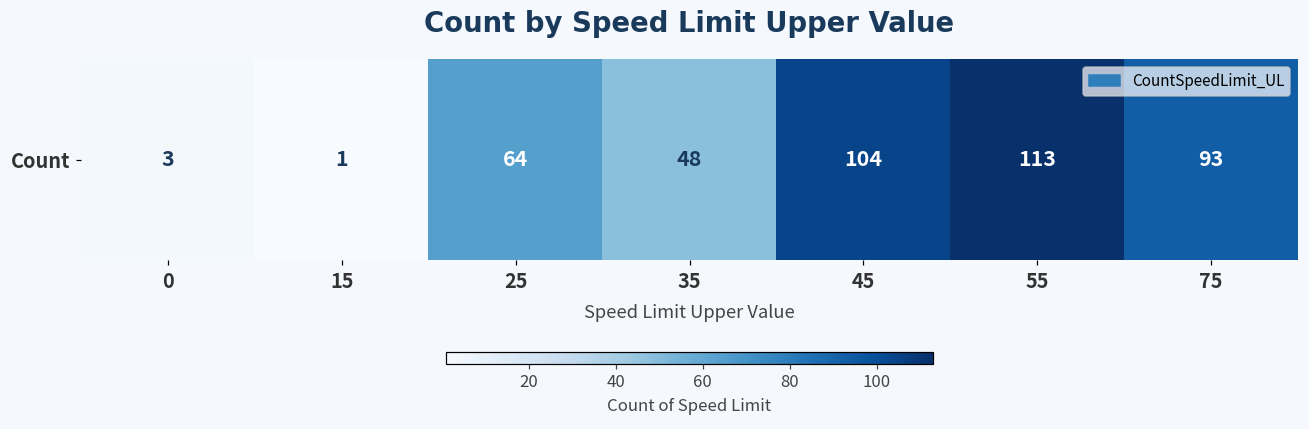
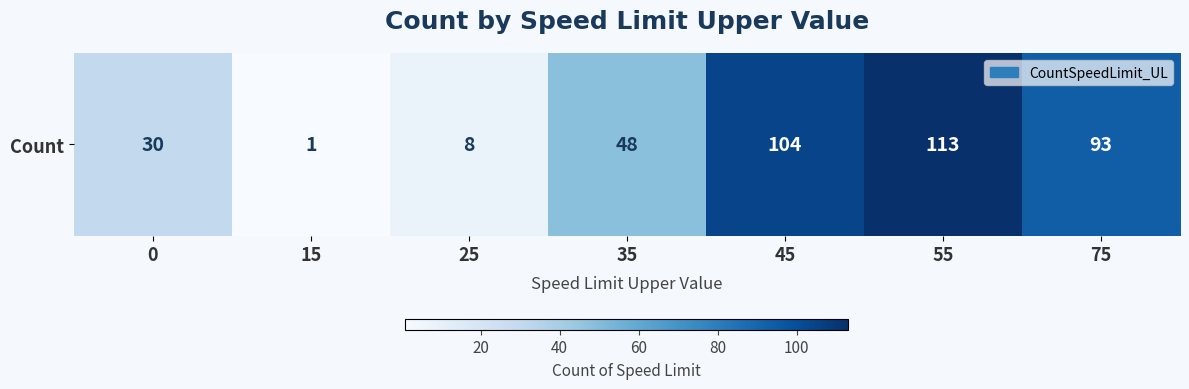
Count, 0: 3 -> 30
Count, 25: 64 -> 8
